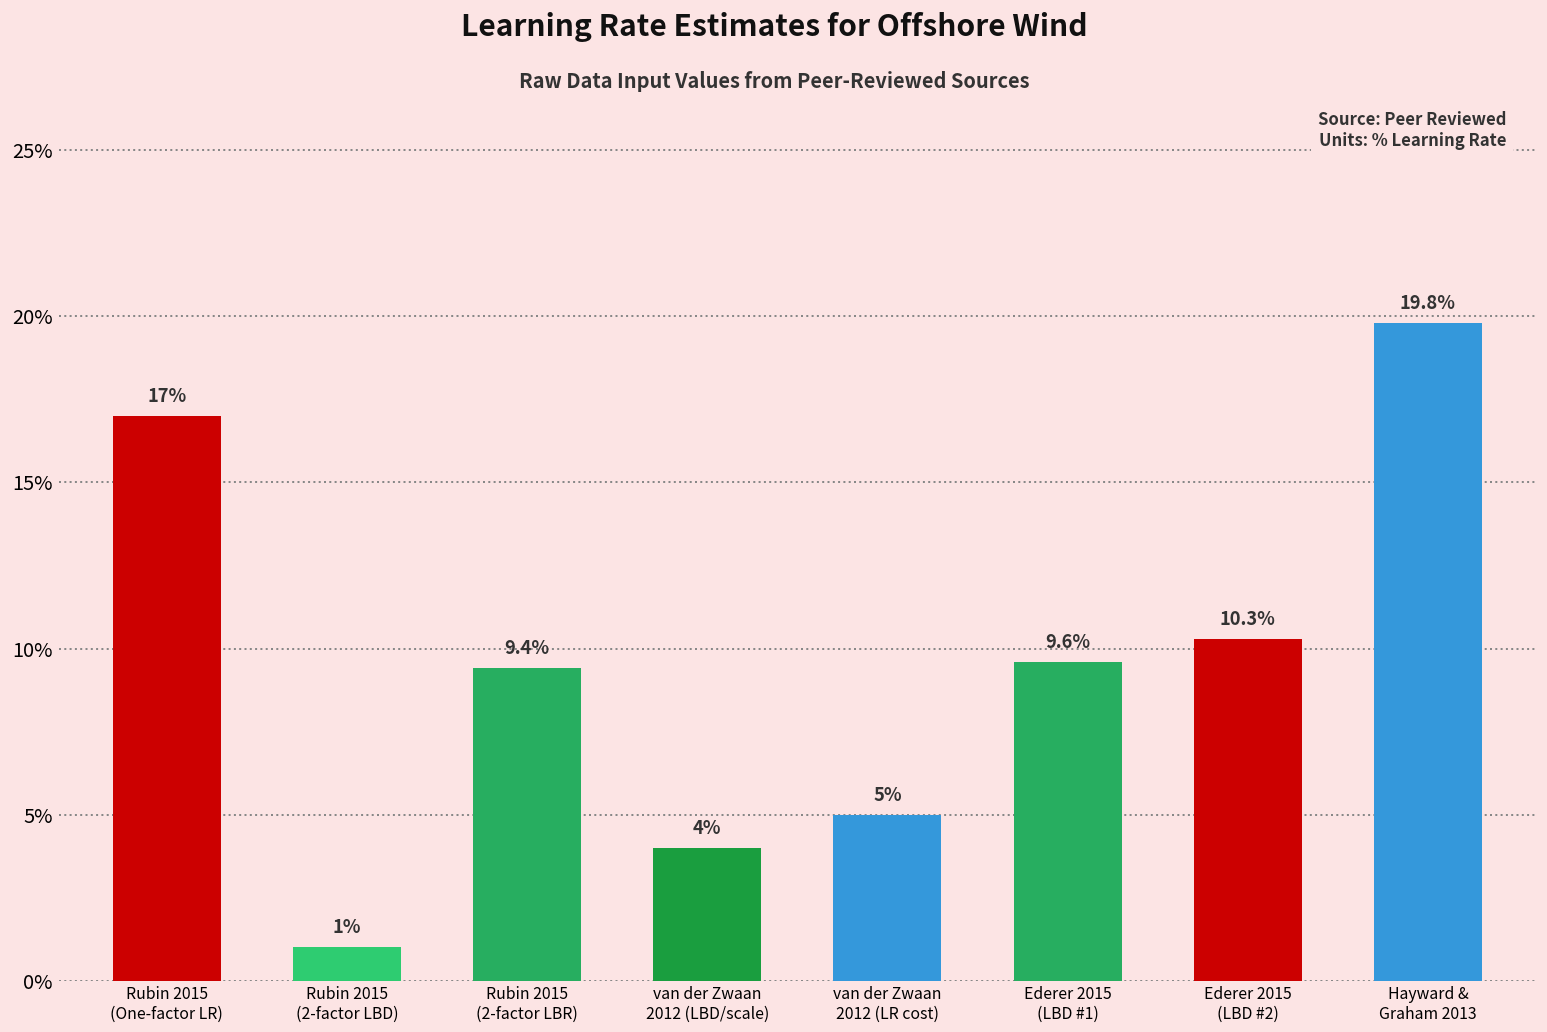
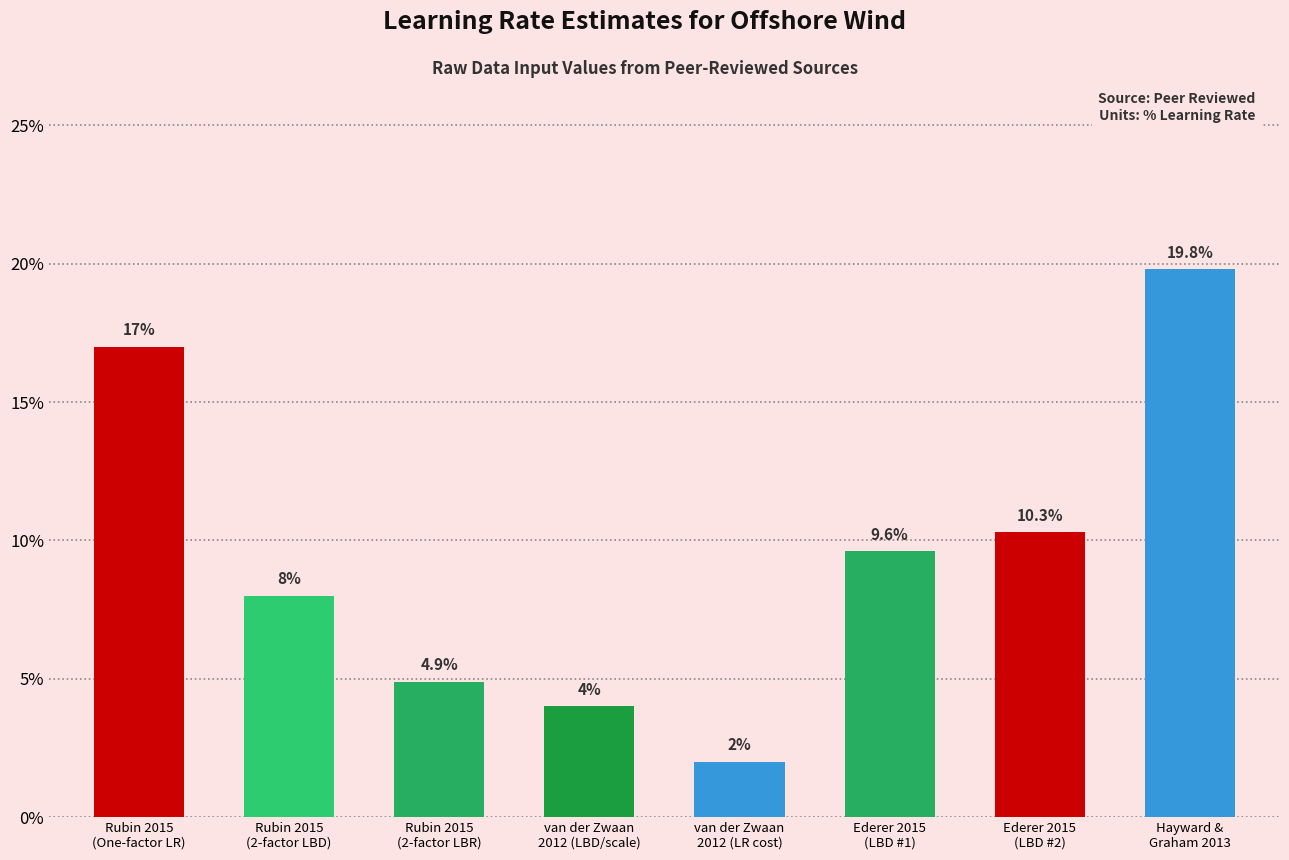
Rubin 2015 (2-factor LBD): 1% -> 8%
Rubin 2015 (2-factor LBR): 9.4% -> 4.9%
van der Zwaan 2012 (LR cost): 5% -> 2%
